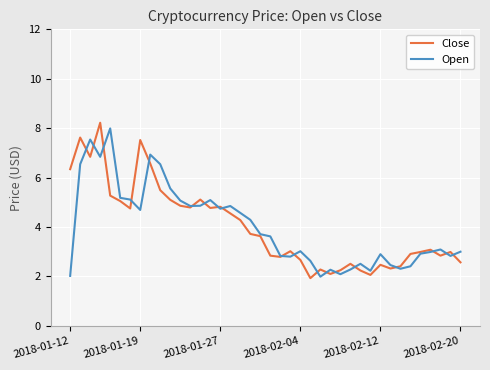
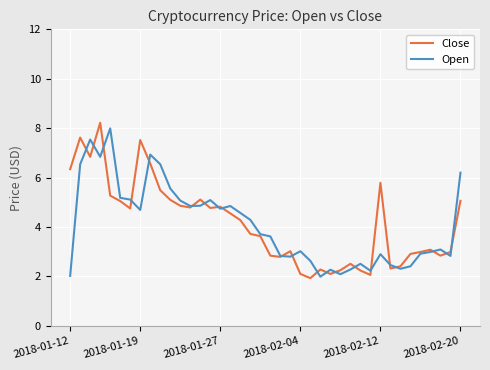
Close, 2018-02-04: 2.7 -> 2.1
Close, 2018-02-12: 2.5 -> 5.8
Close, 2018-02-20: 2.6 -> 5.1
Open, 2018-02-20: 3.0 -> 6.2
